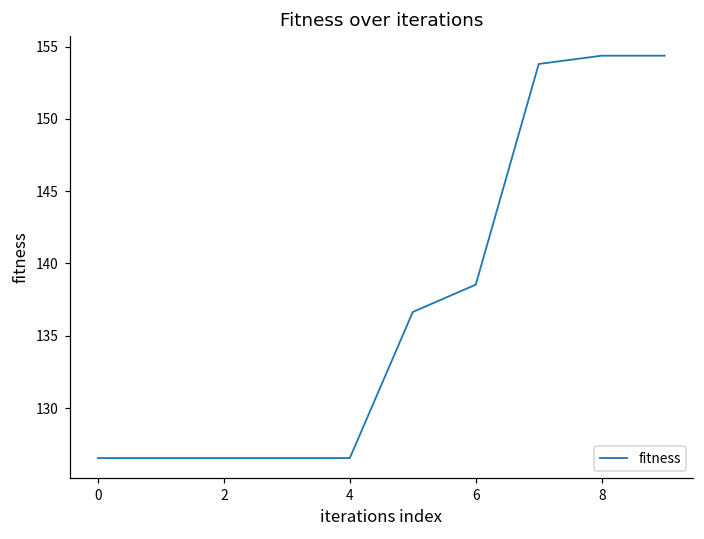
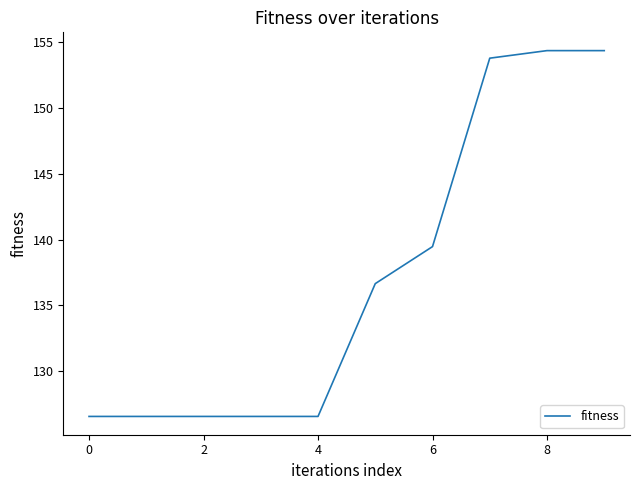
6: 138.5 -> 139.5
